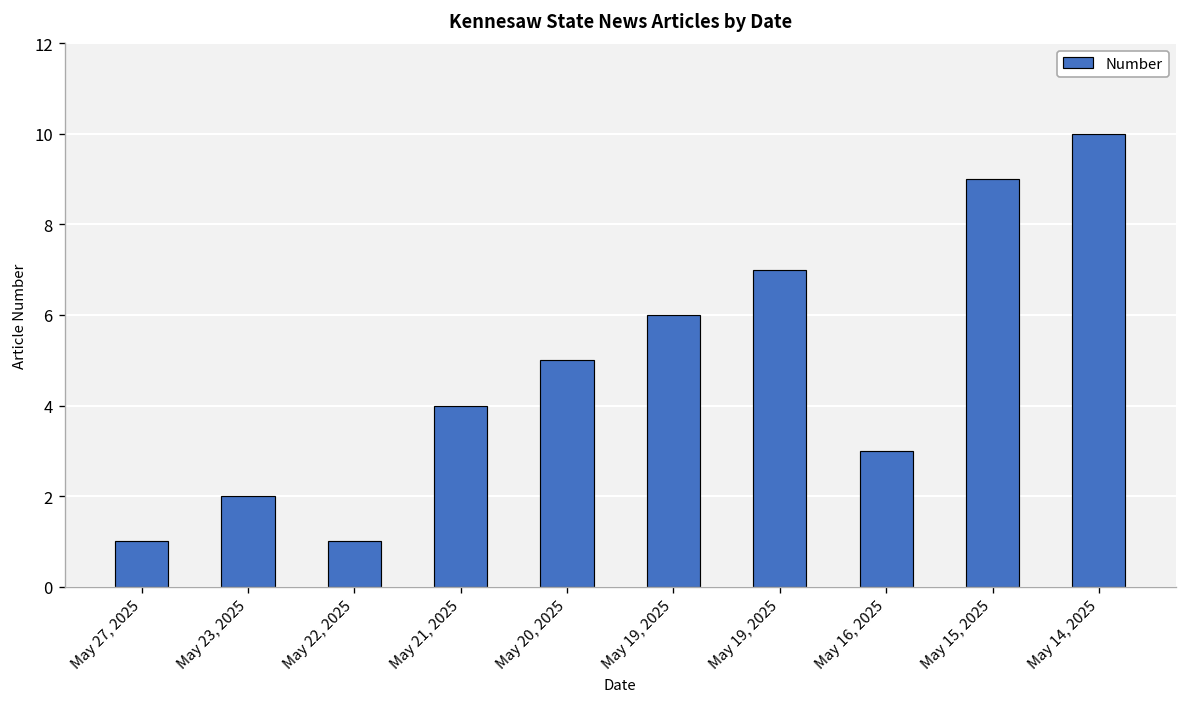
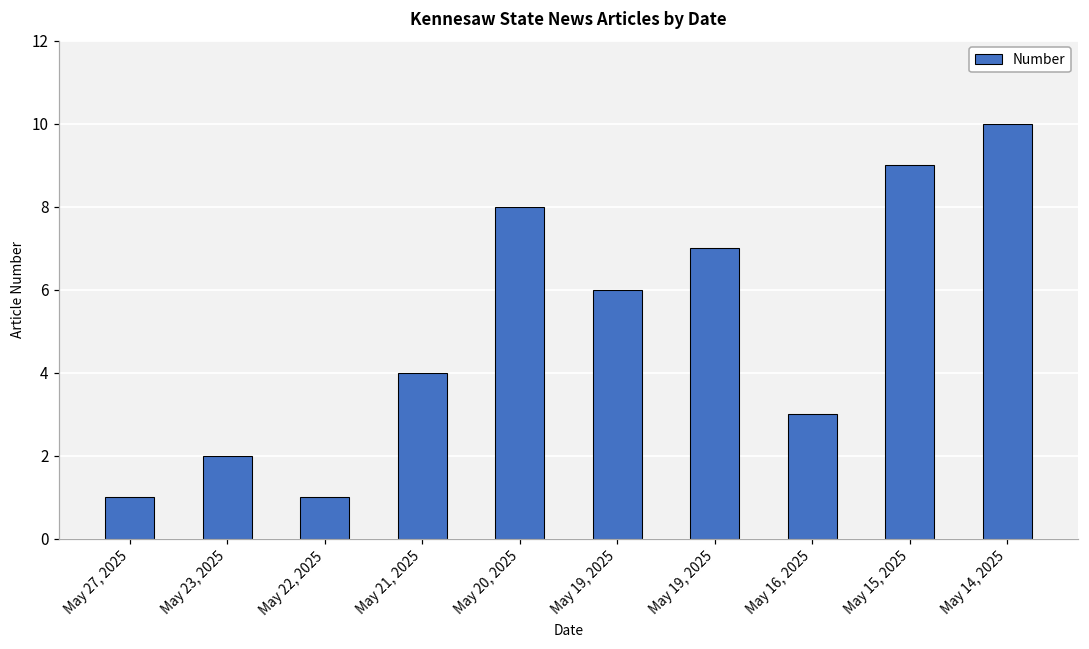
May 20, 2025: 5 -> 8
